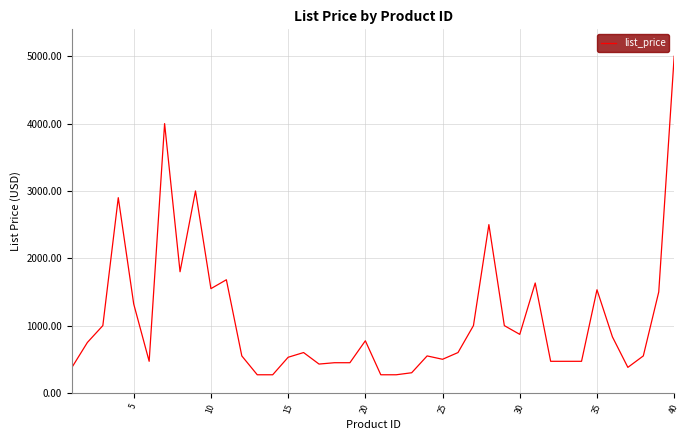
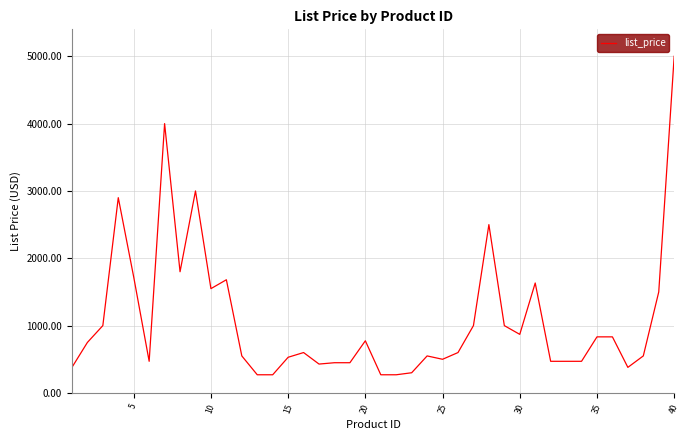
5: 1300 -> 1700
35: 1500 -> 800
